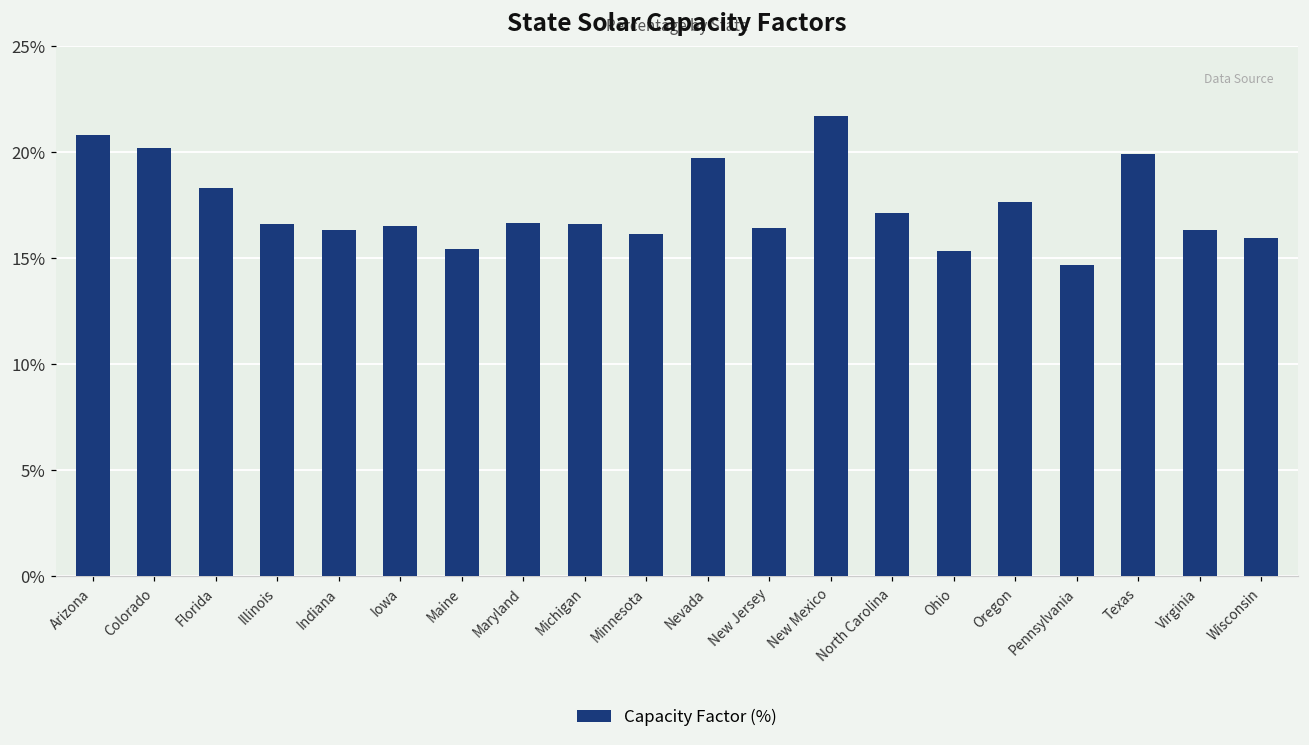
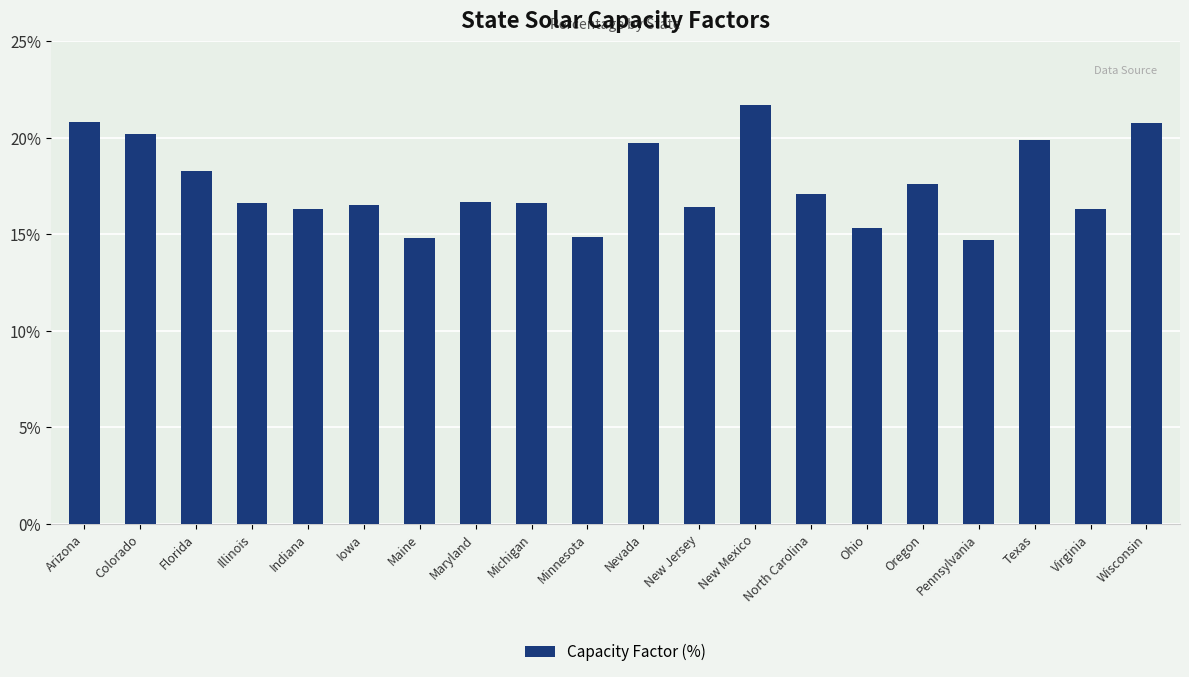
Maine: 15.4% -> 14.8%
Minnesota: 16.1% -> 14.9%
Wisconsin: 15.9% -> 20.8%
